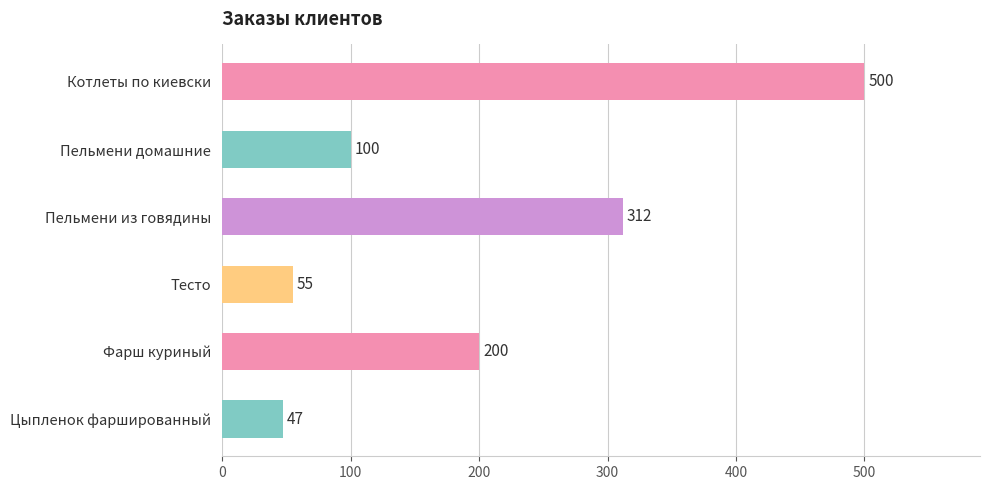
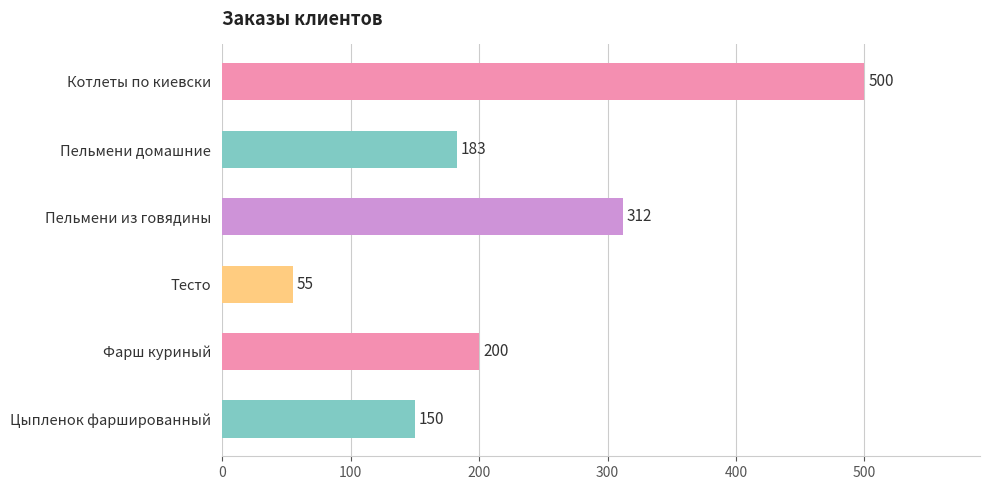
Пельмени домашние: 100 -> 183
Цыпленок фаршированный: 47 -> 150
